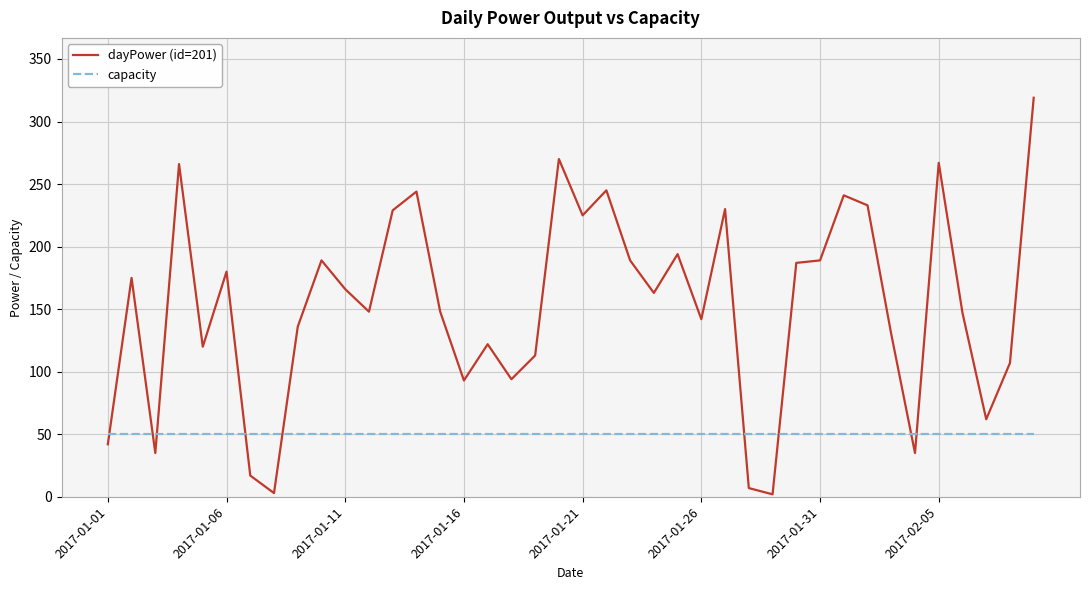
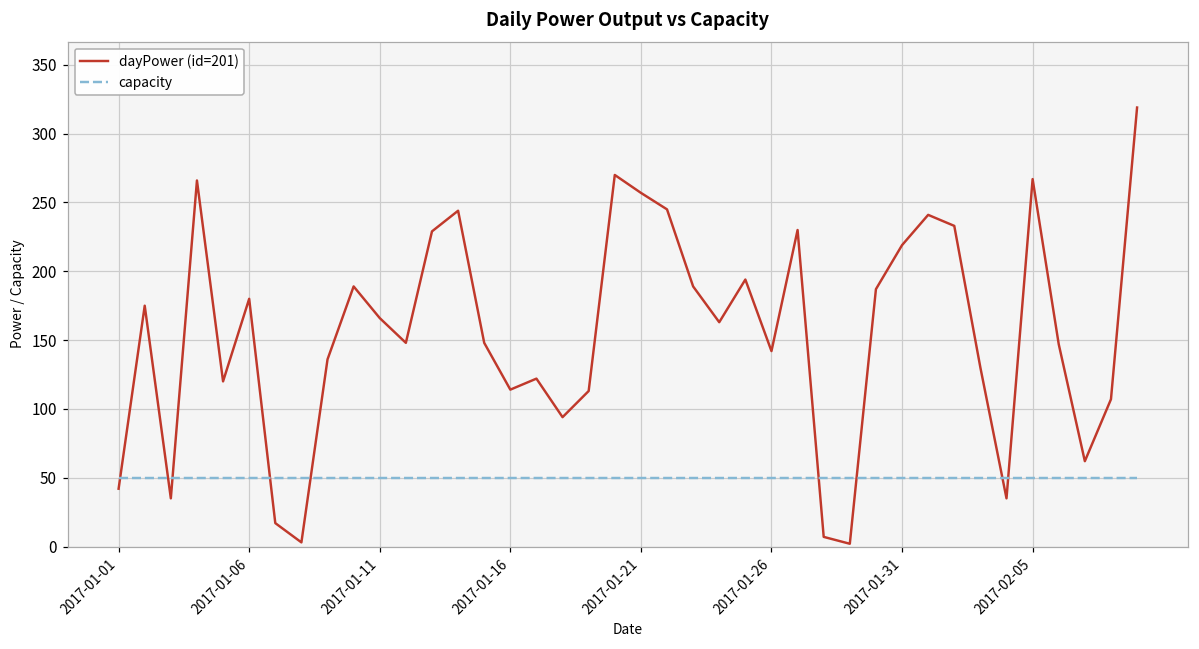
dayPower (id=201), 2017-01-16: 93 -> 114
dayPower (id=201), 2017-01-21: 225 -> 257
dayPower (id=201), 2017-01-31: 189 -> 219
